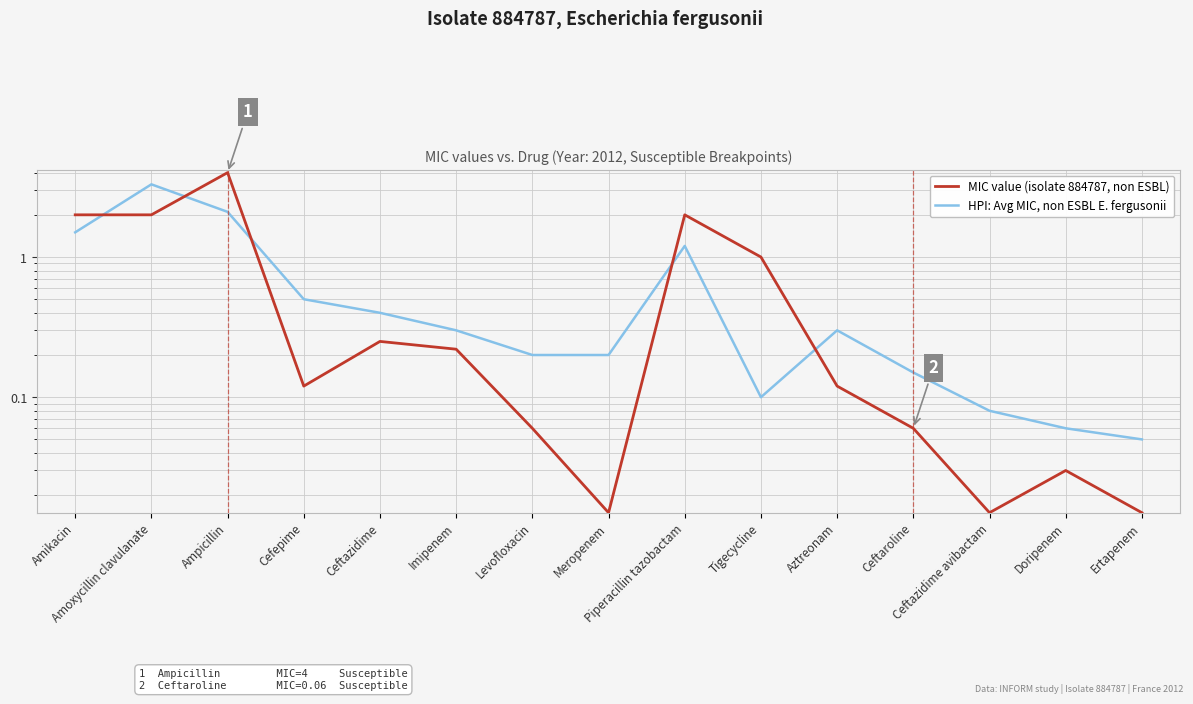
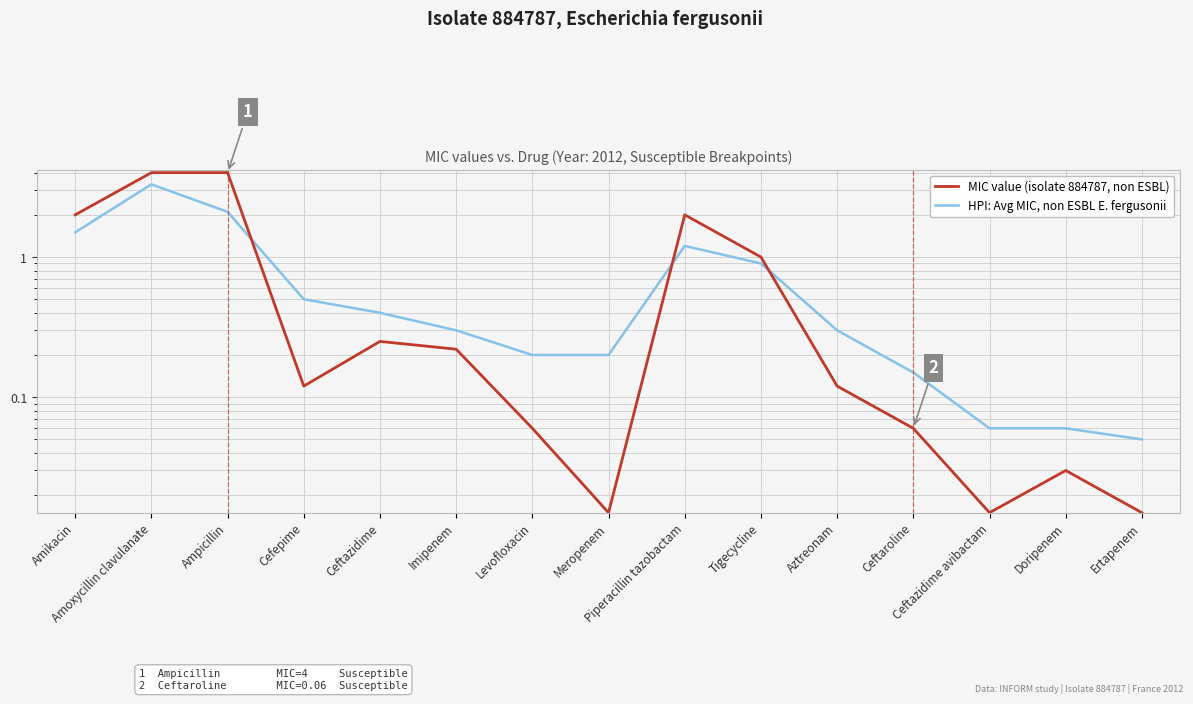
MIC value (isolate 884787, non ESBL), Amoxycillin clavulanate: 2 -> 4
HPI: Avg MIC, non ESBL E. fergusonii, Tigecycline: 0.1 -> 0.9
HPI: Avg MIC, non ESBL E. fergusonii, Ceftazidime avibactam: 0.08 -> 0.06
